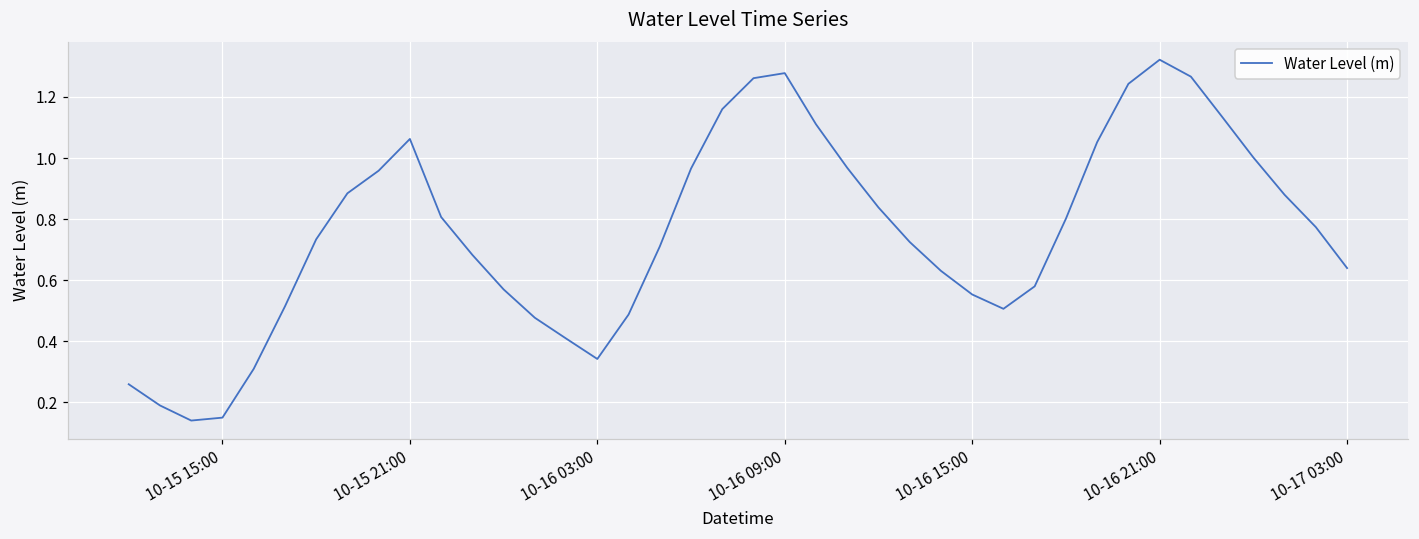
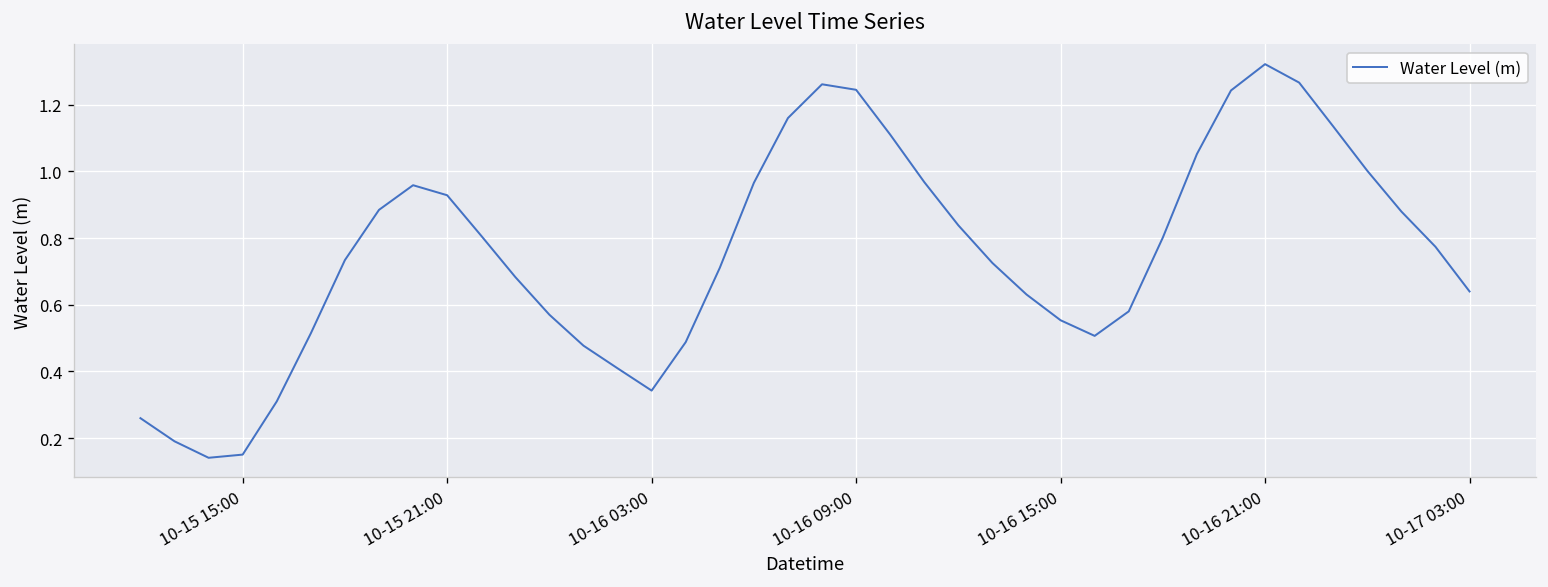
10-15 21:00: 1.06 -> 0.93
10-16 09:00: 1.28 -> 1.25
